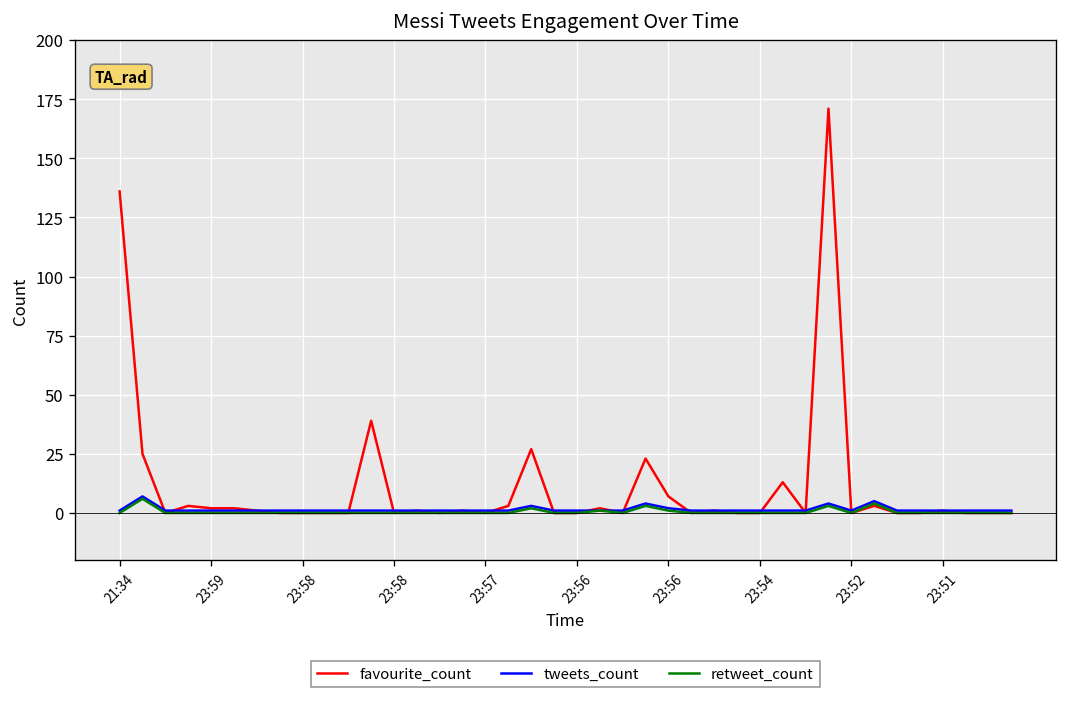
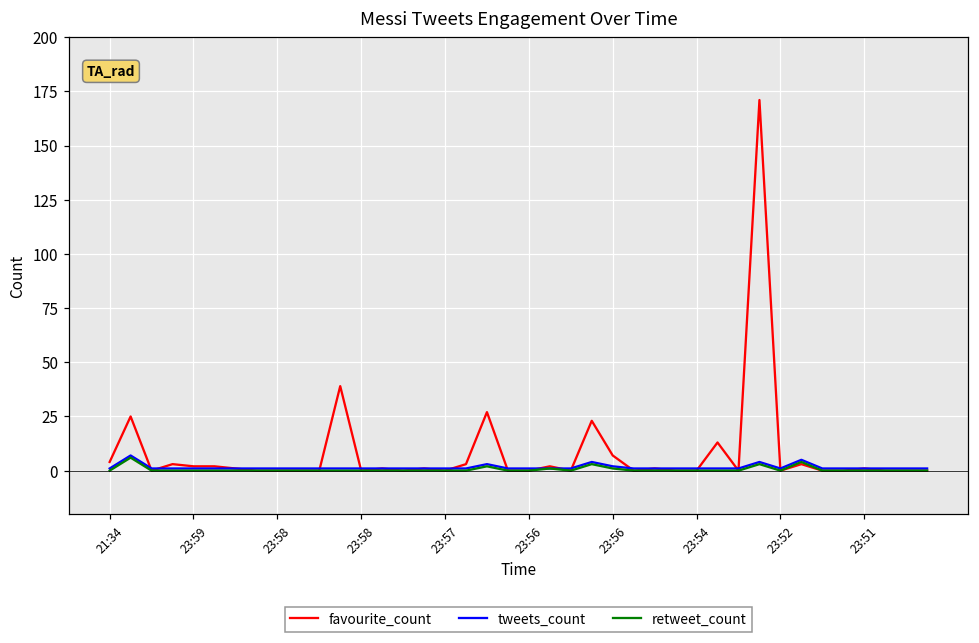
favourite_count, 21:34: 136 -> 4
